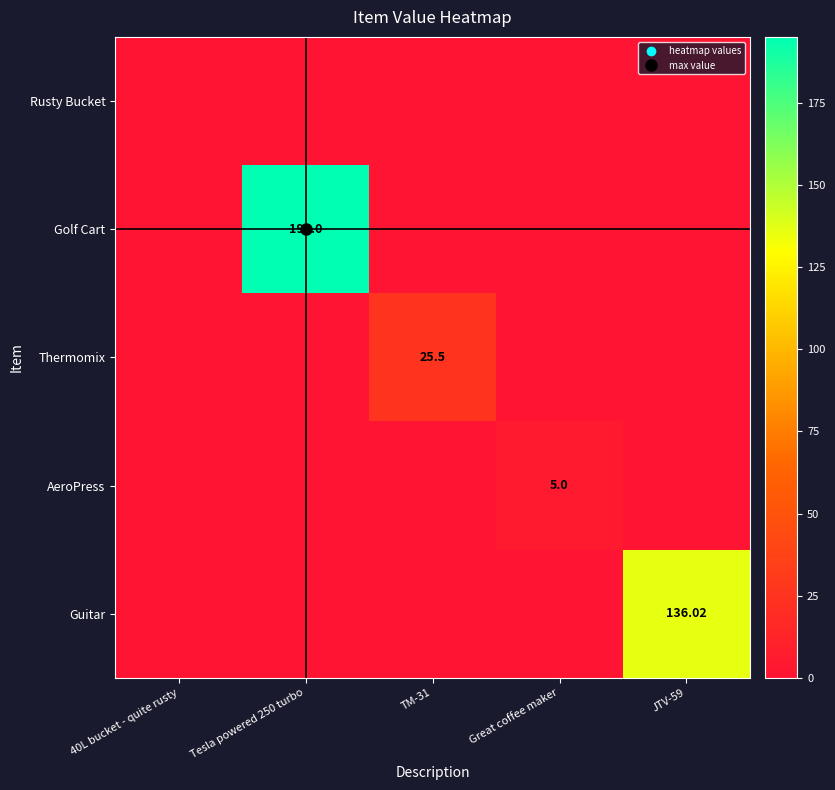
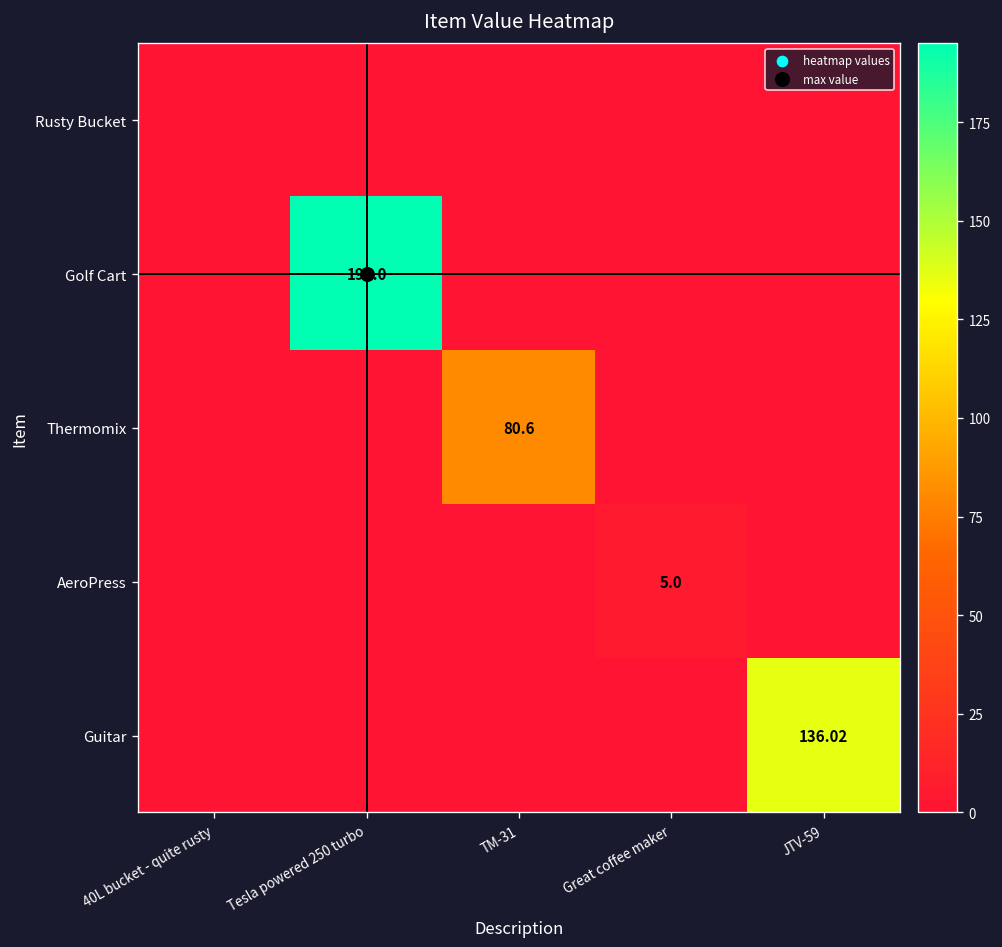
Thermomix, TM-31: 25.5 -> 80.6
